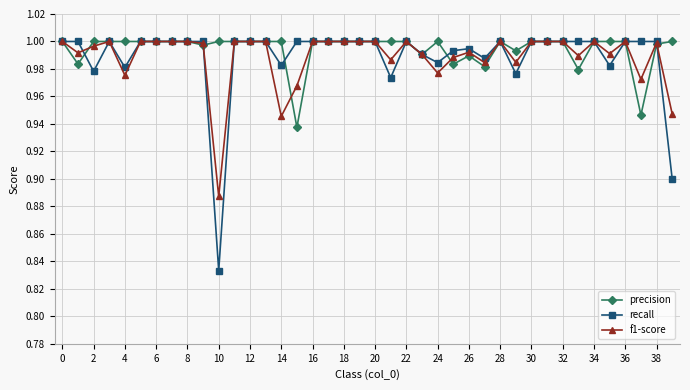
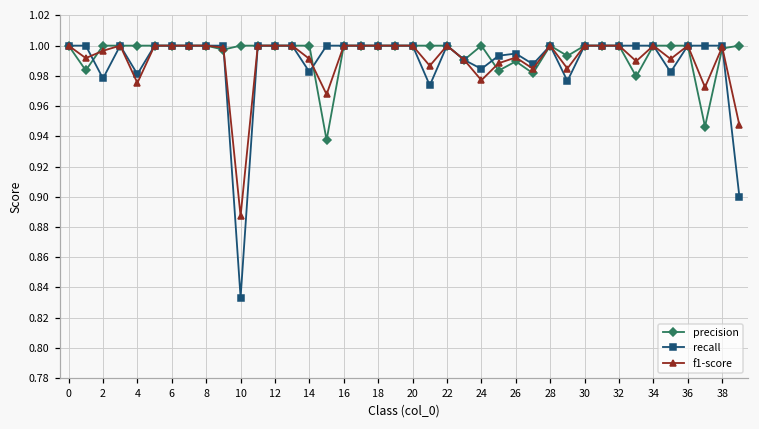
f1-score, 14: 0.946 -> 0.991
